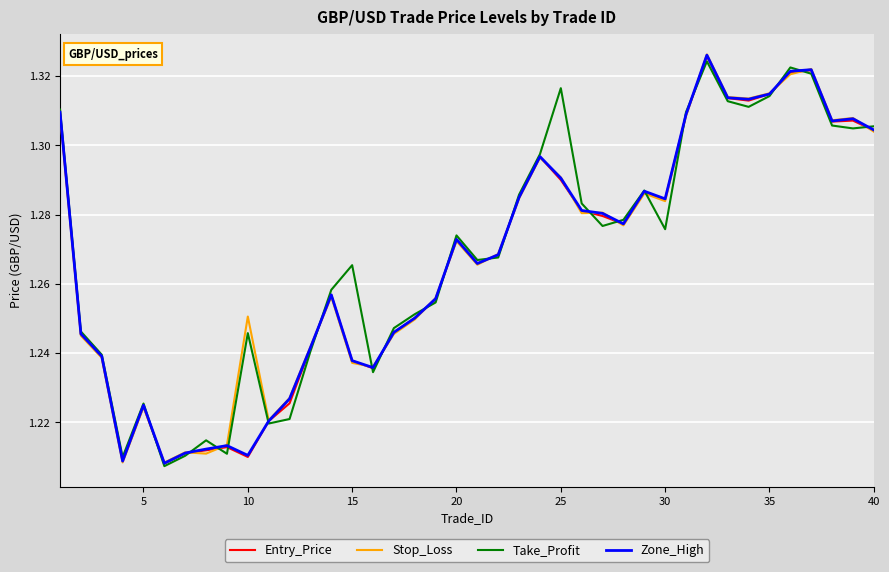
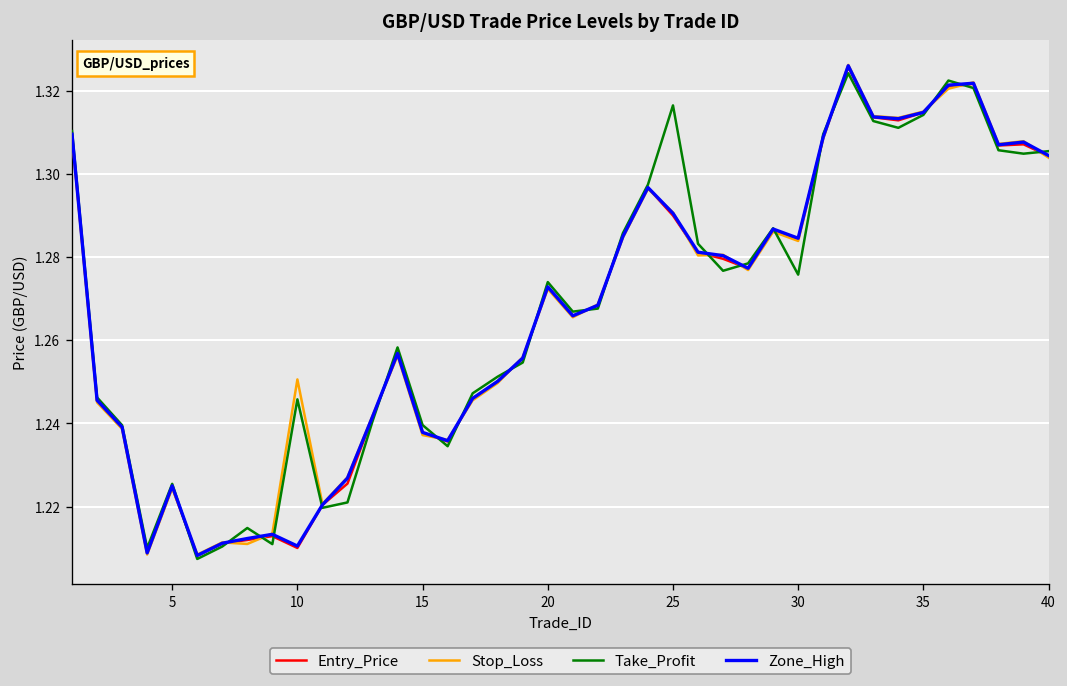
Take_Profit, 15: 1.265 -> 1.240
